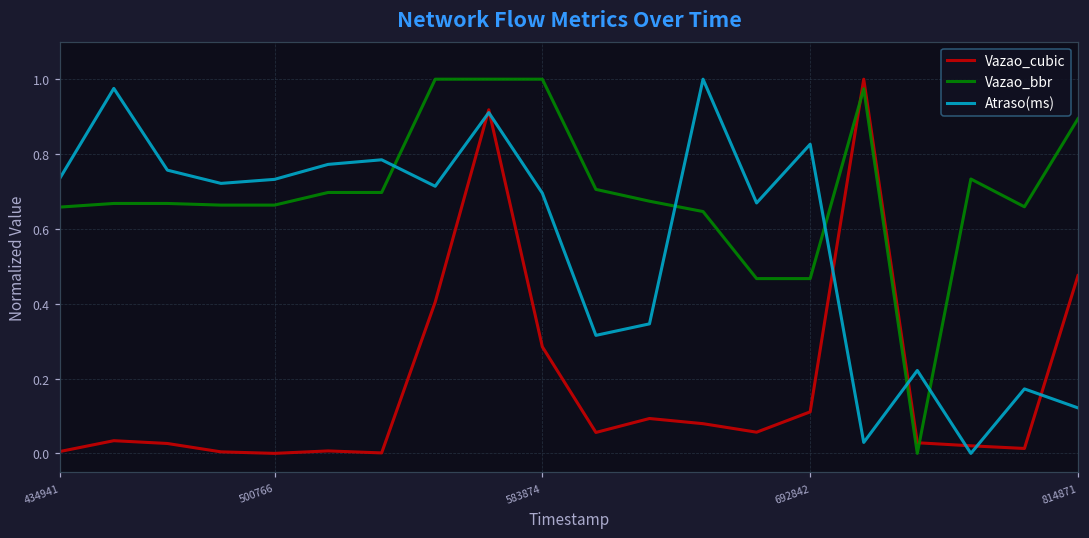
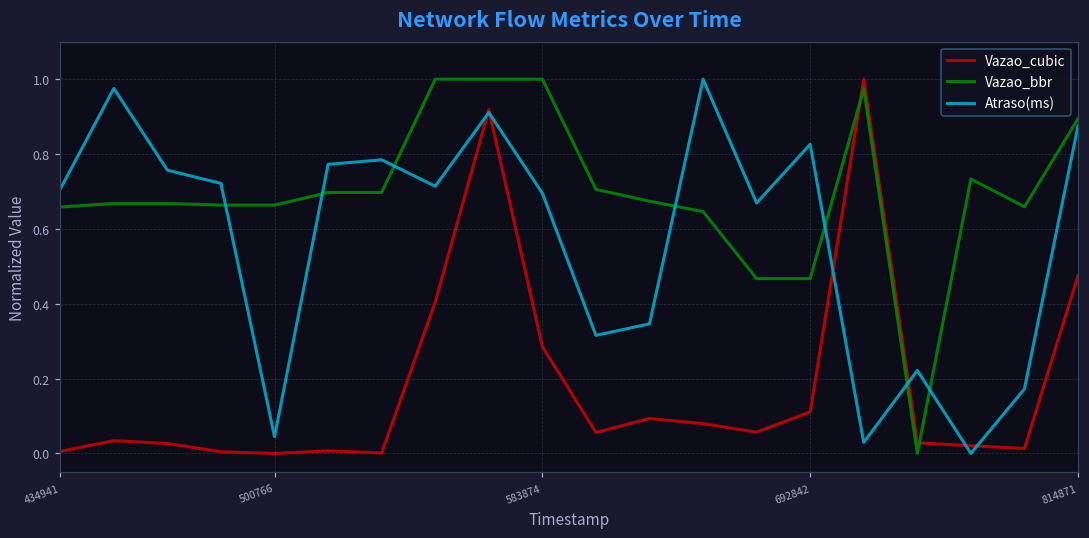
Atraso(ms), 434941: 0.74 -> 0.71
Atraso(ms), 500766: 0.73 -> 0.04
Atraso(ms), 814871: 0.12 -> 0.88
